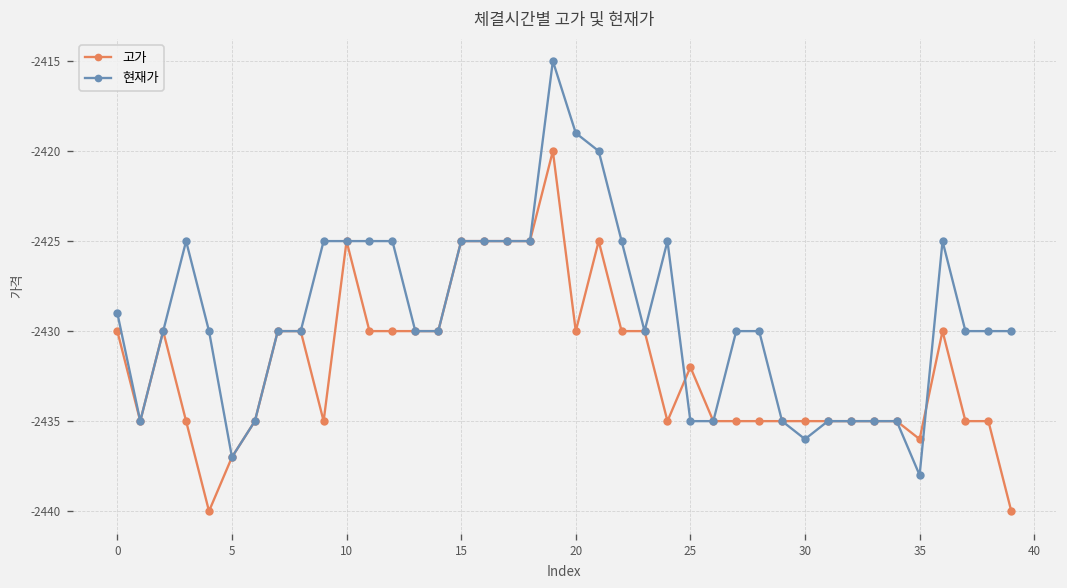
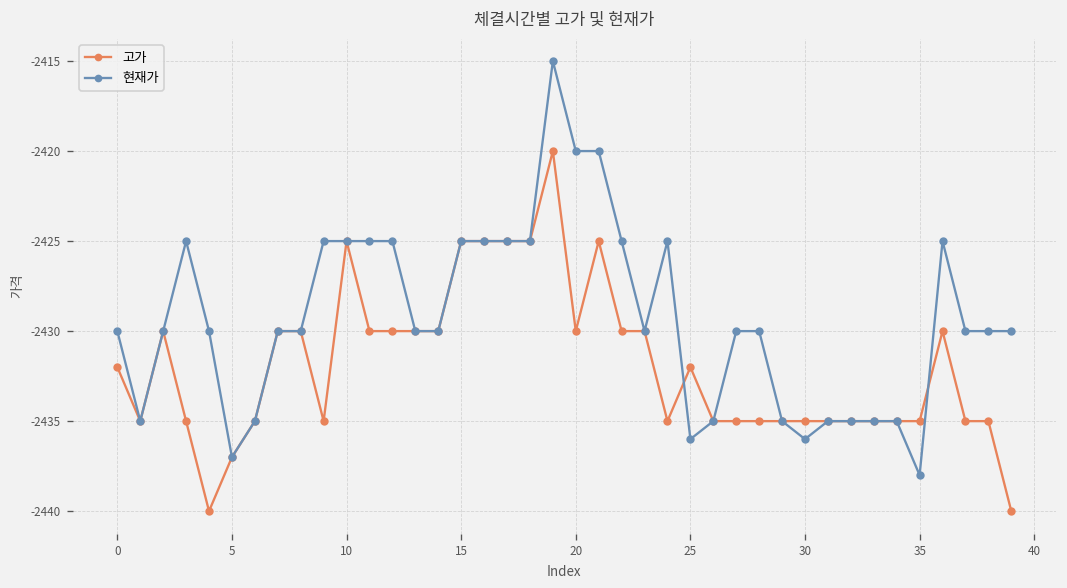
고가, 0: -2430 -> -2432
현재가, 0: -2429 -> -2430
현재가, 20: -2419 -> -2420
현재가, 25: -2435 -> -2436
고가, 35: -2436 -> -2435
